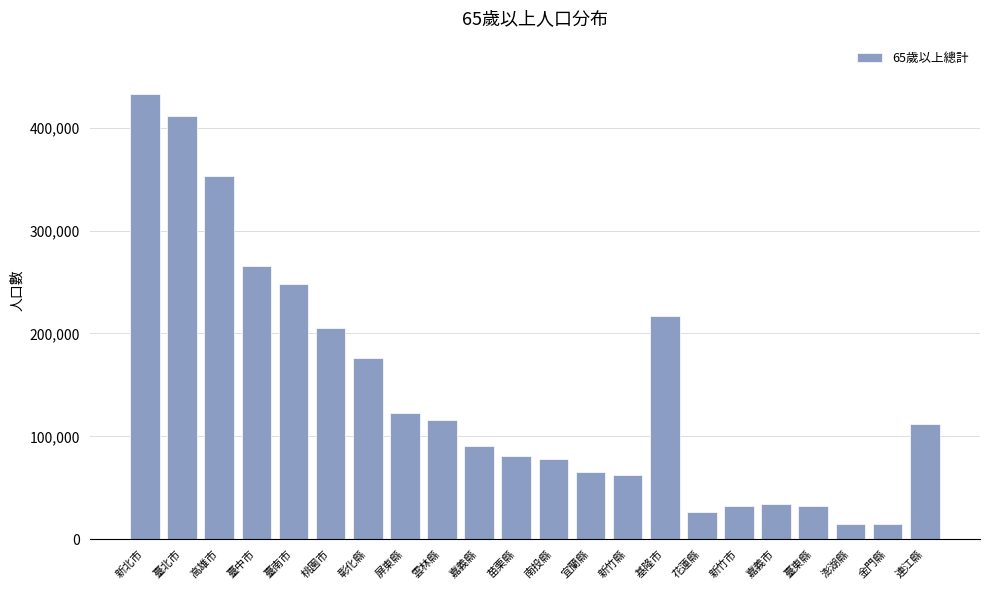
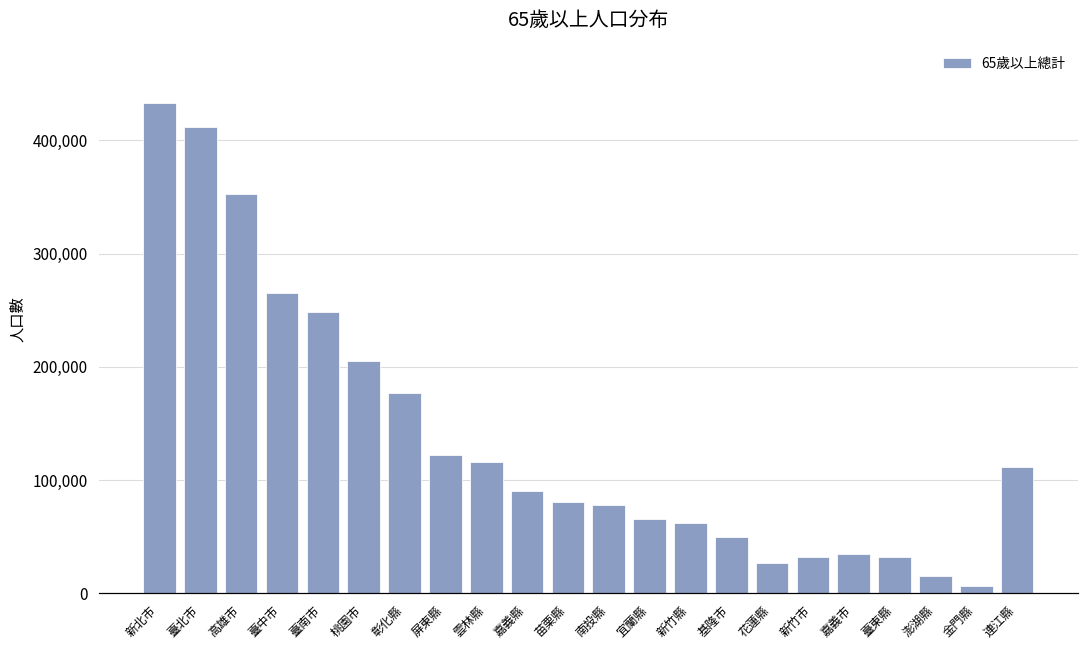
基隆市: 217,000 -> 49,000
金門縣: 15,000 -> 6,000
